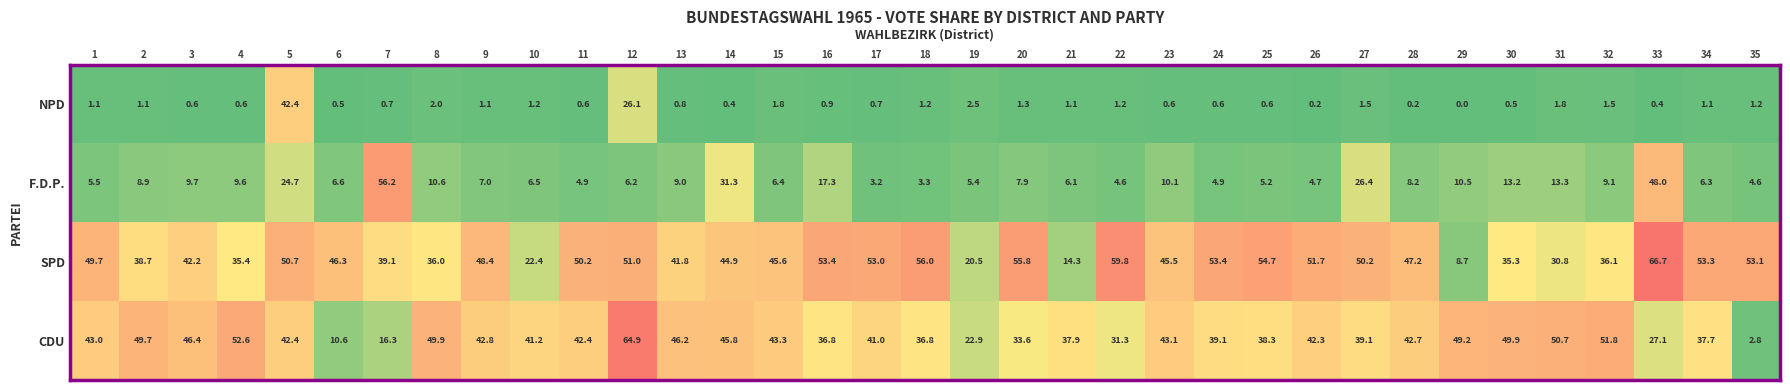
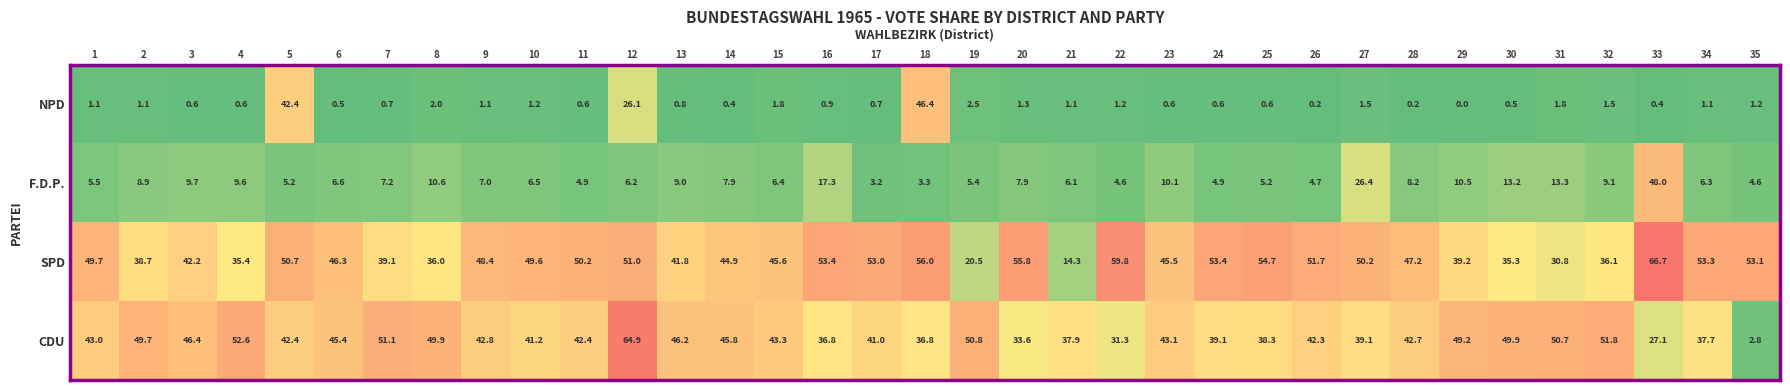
NPD, 18: 1.2 -> 46.4
F.D.P., 5: 24.7 -> 5.2
F.D.P., 7: 56.2 -> 7.2
F.D.P., 14: 31.3 -> 7.9
SPD, 10: 22.4 -> 49.6
SPD, 29: 8.7 -> 39.2
CDU, 6: 10.6 -> 45.4
CDU, 7: 16.3 -> 51.1
CDU, 19: 22.9 -> 50.8
